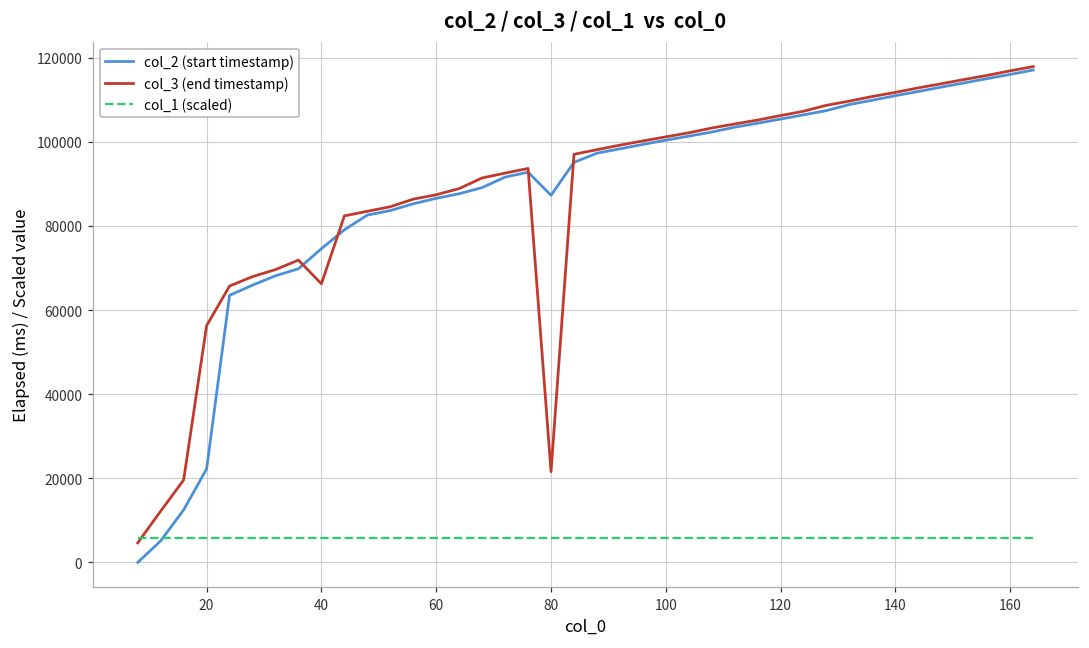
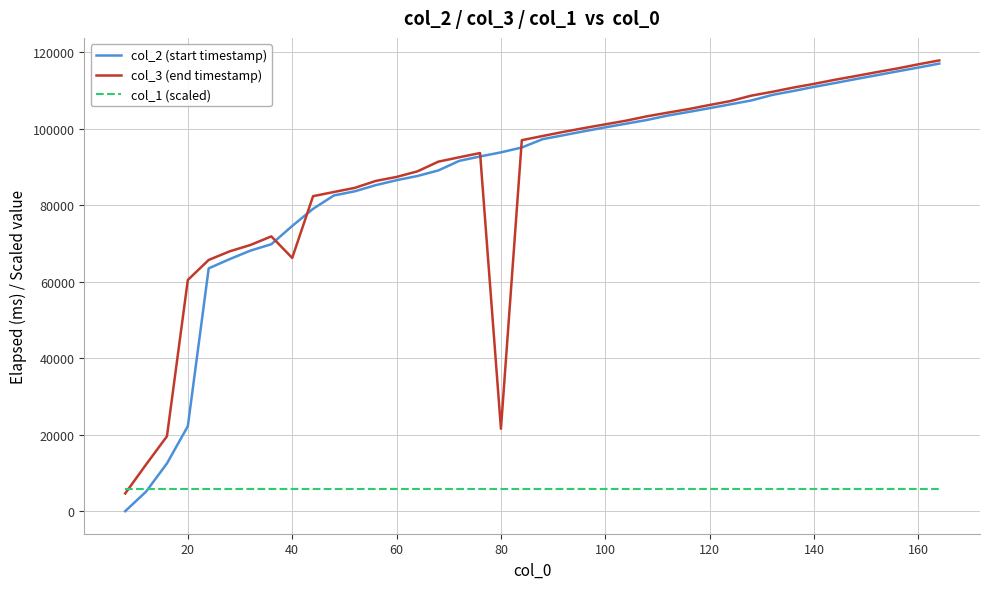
col_3 (end timestamp), 20: 56000 -> 60000
col_2 (start timestamp), 80: 87000 -> 94000
